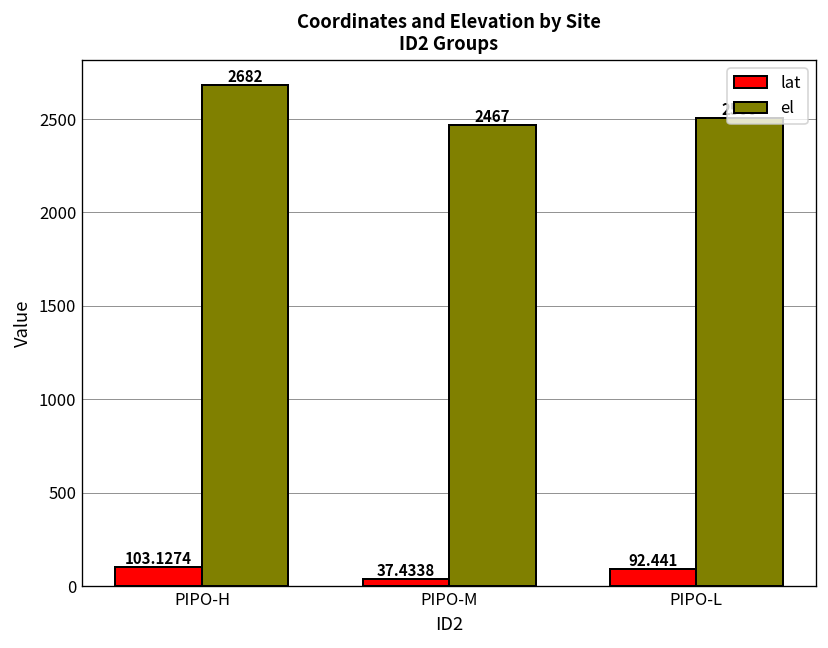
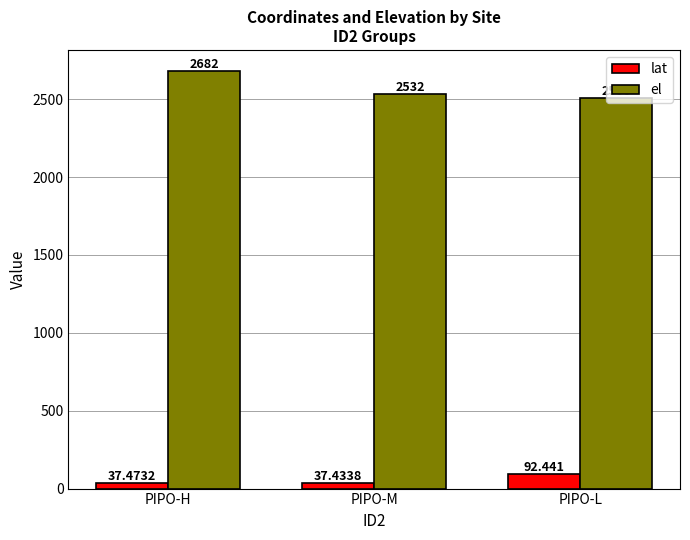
lat, PIPO-H: 103.1274 -> 37.4732
el, PIPO-M: 2467 -> 2532
